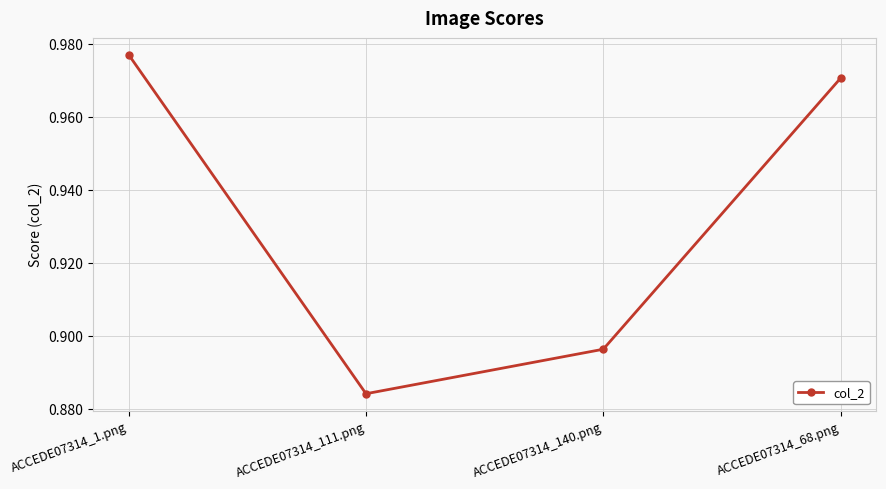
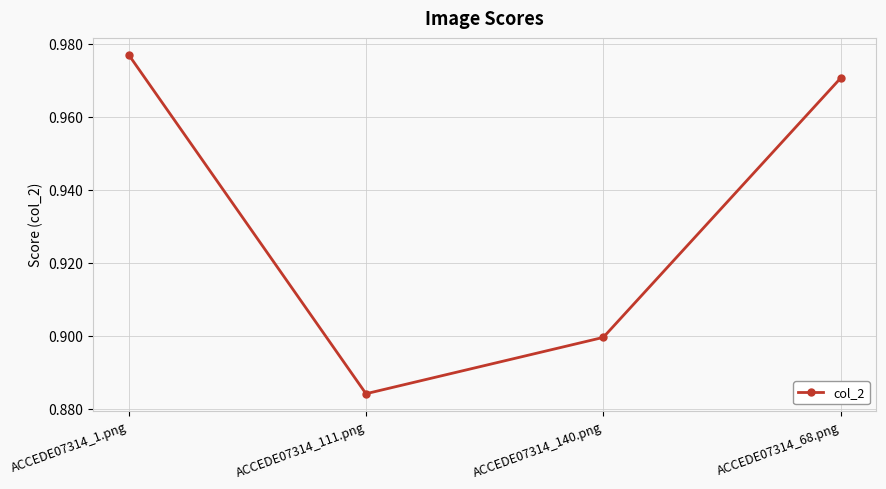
ACCEDE07314_140.png: 0.896 -> 0.899
